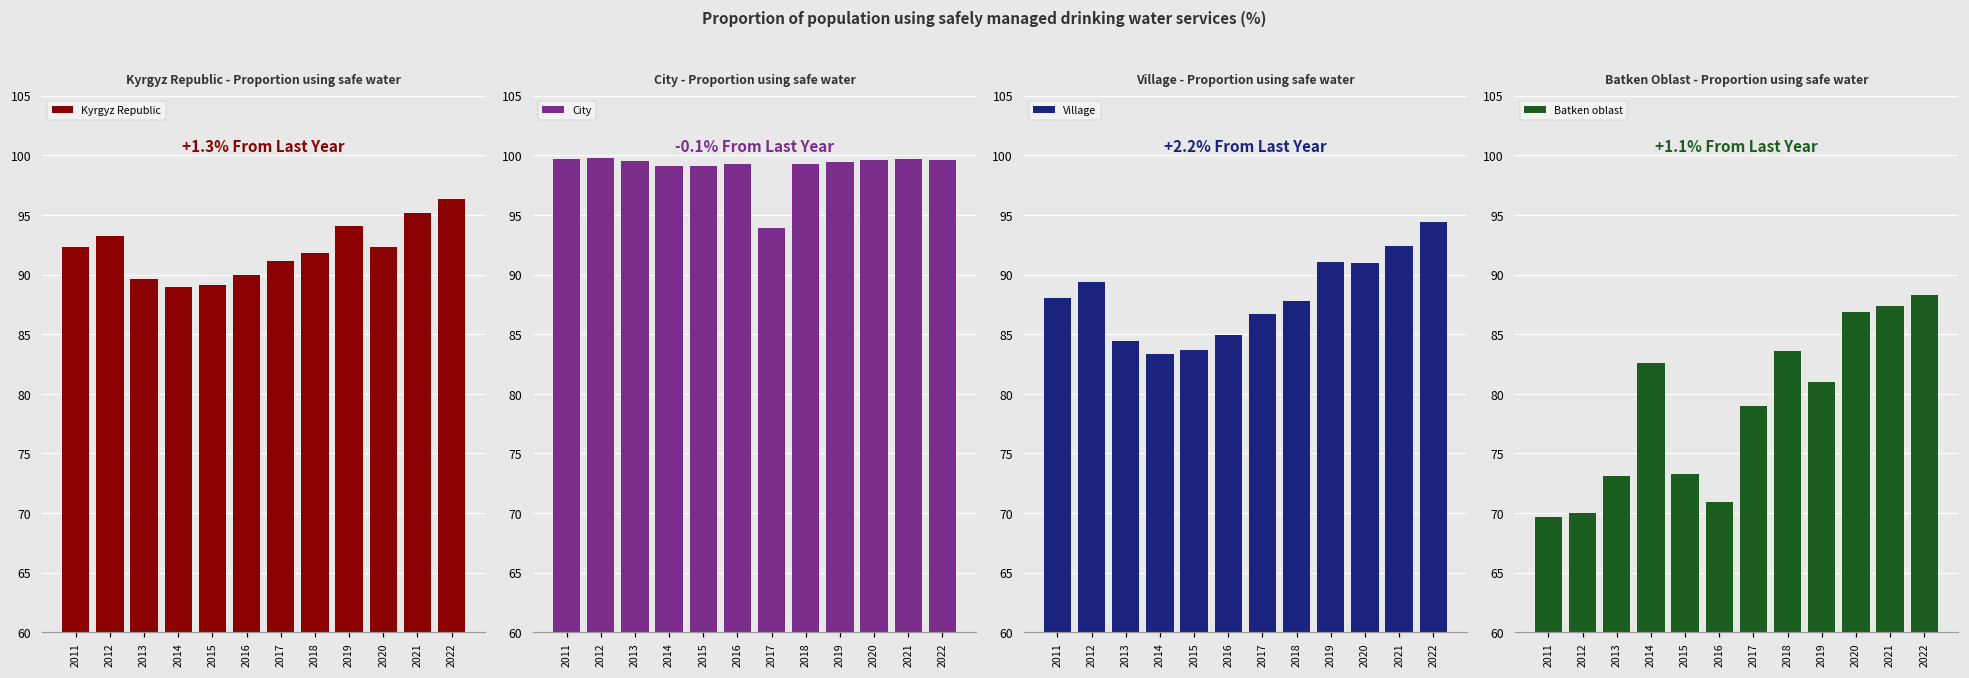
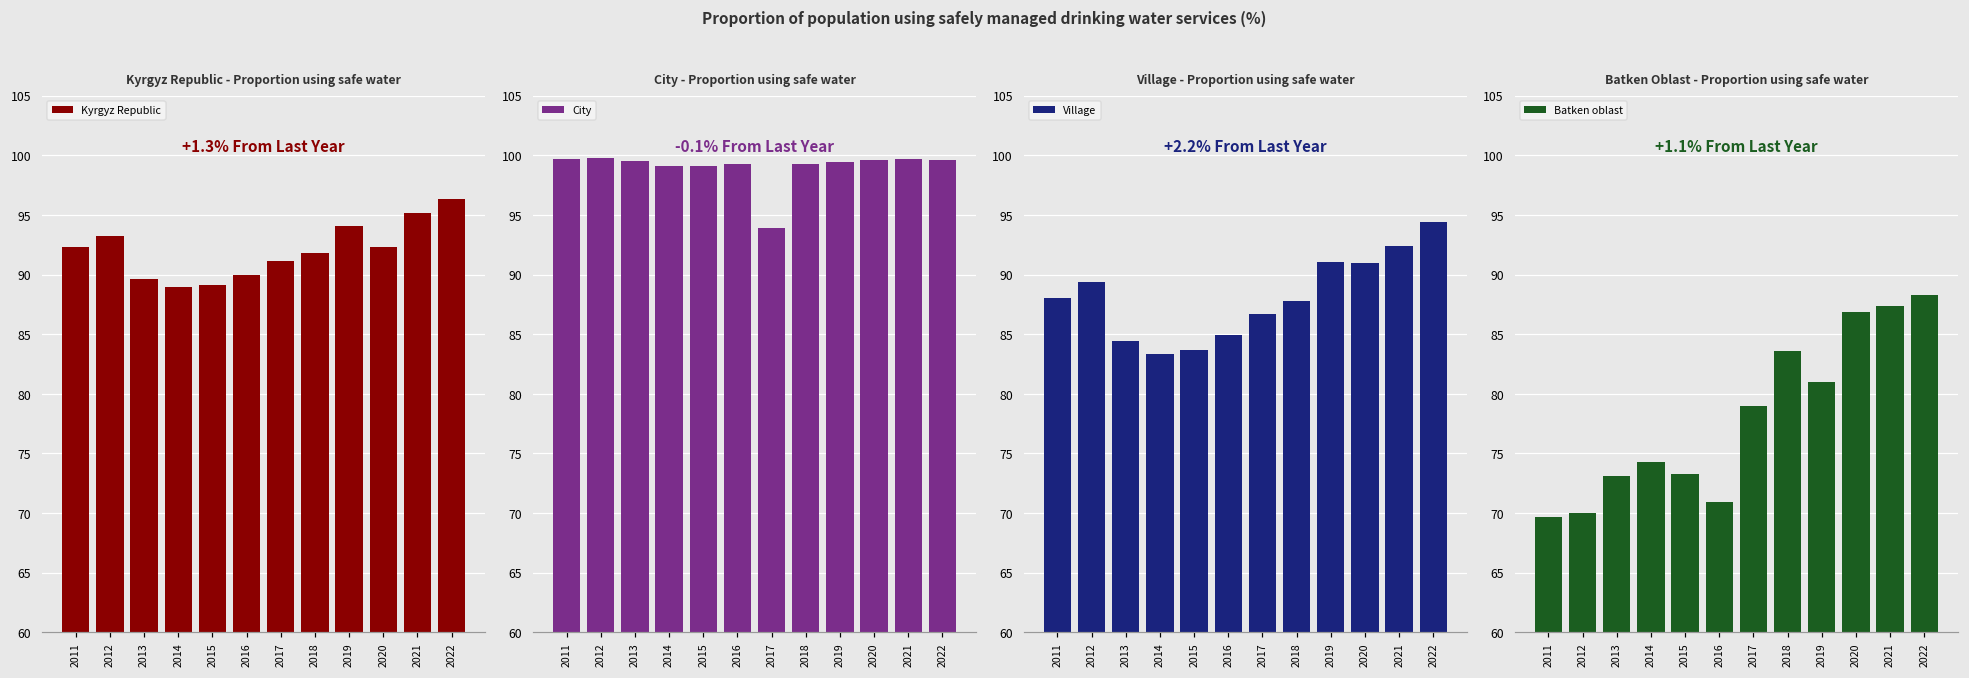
Batken Oblast - Proportion using safe water, 2014: 82.6 -> 74.3
